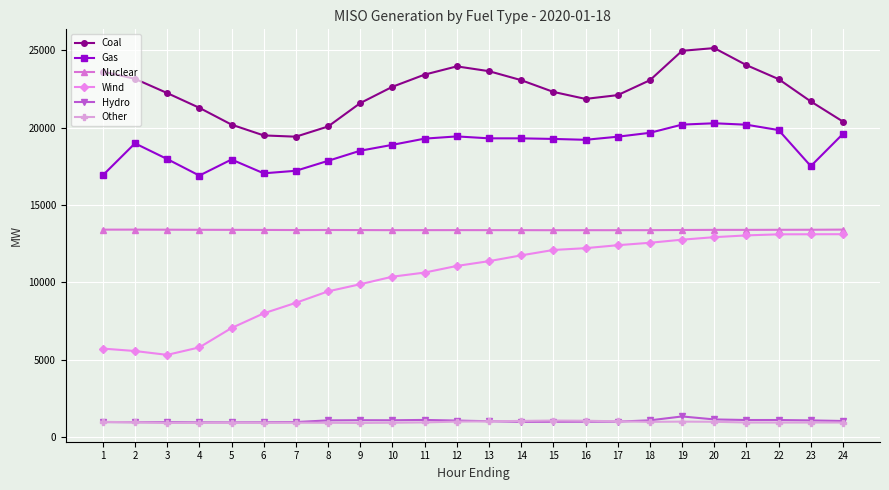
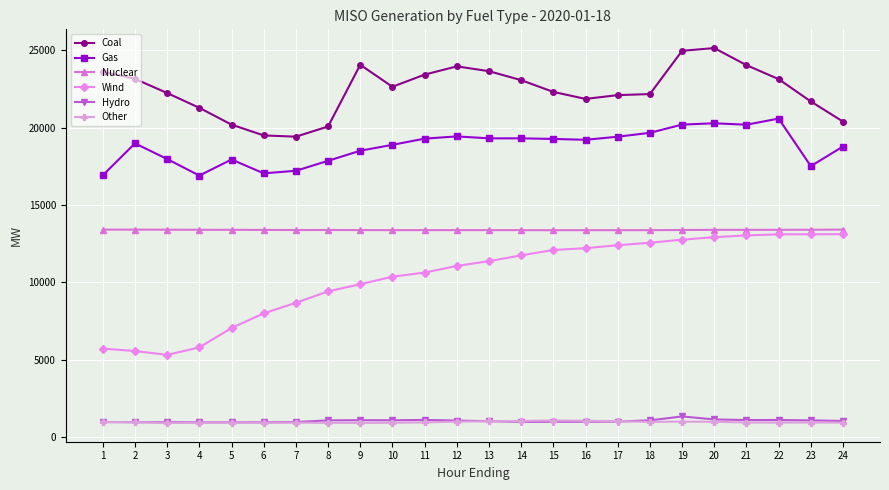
Coal, 9: 21600 -> 24100
Coal, 18: 23100 -> 22200
Gas, 22: 19800 -> 20600
Gas, 24: 19600 -> 18800
